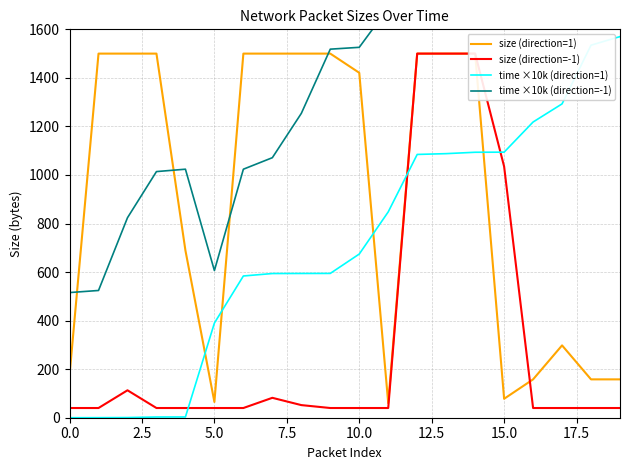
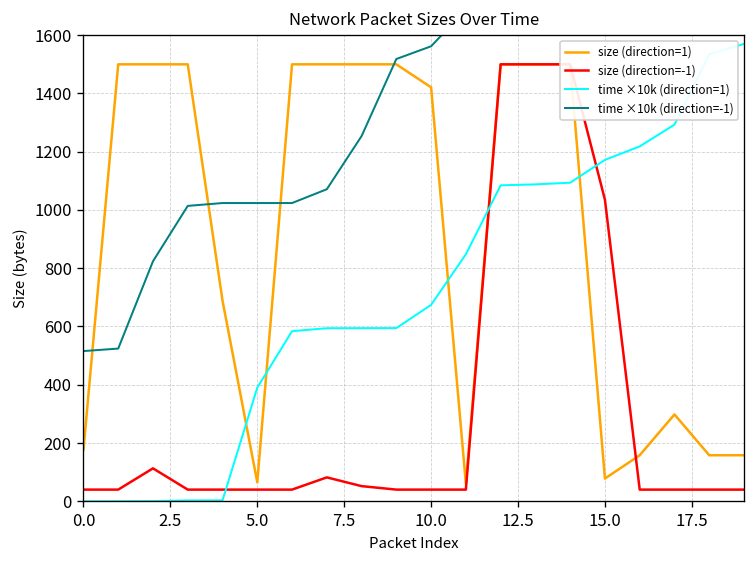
time ×10k (direction=-1), 5.0: 610 -> 1020
time ×10k (direction=-1), 10.0: 1530 -> 1560
time ×10k (direction=1), 15.0: 1090 -> 1170
